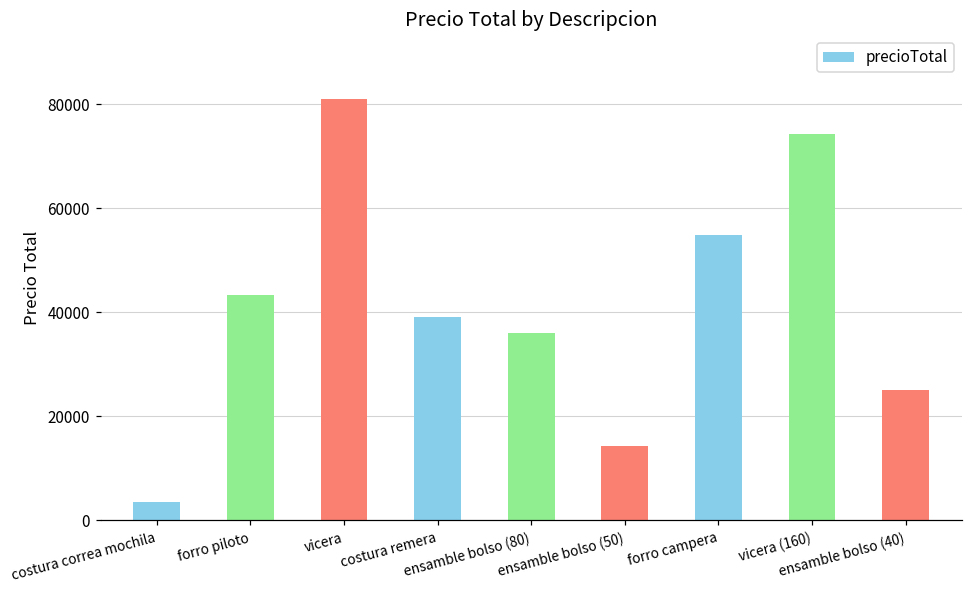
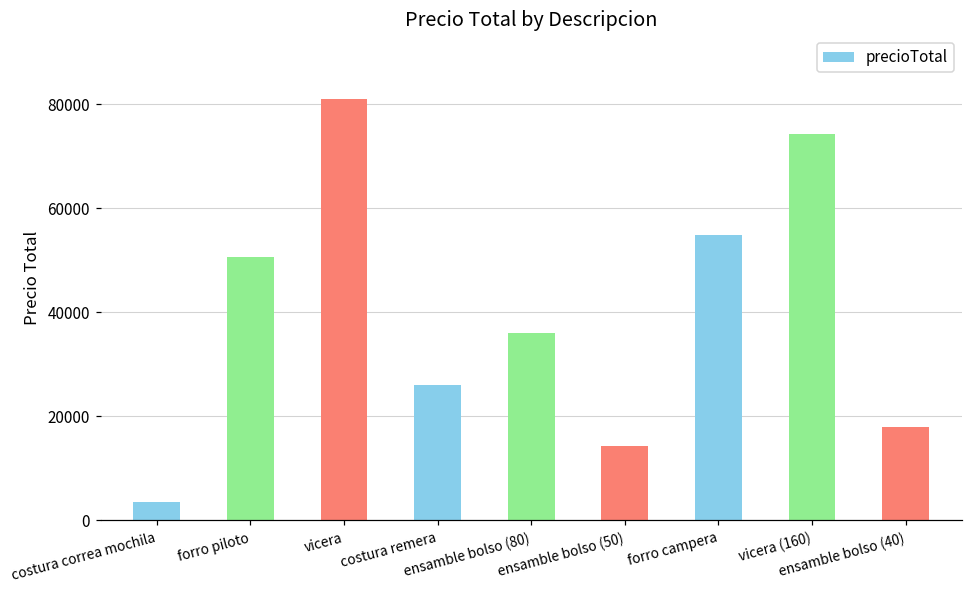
forro piloto: 43000 -> 51000
costura remera: 39000 -> 26000
ensamble bolso (40): 25000 -> 18000
